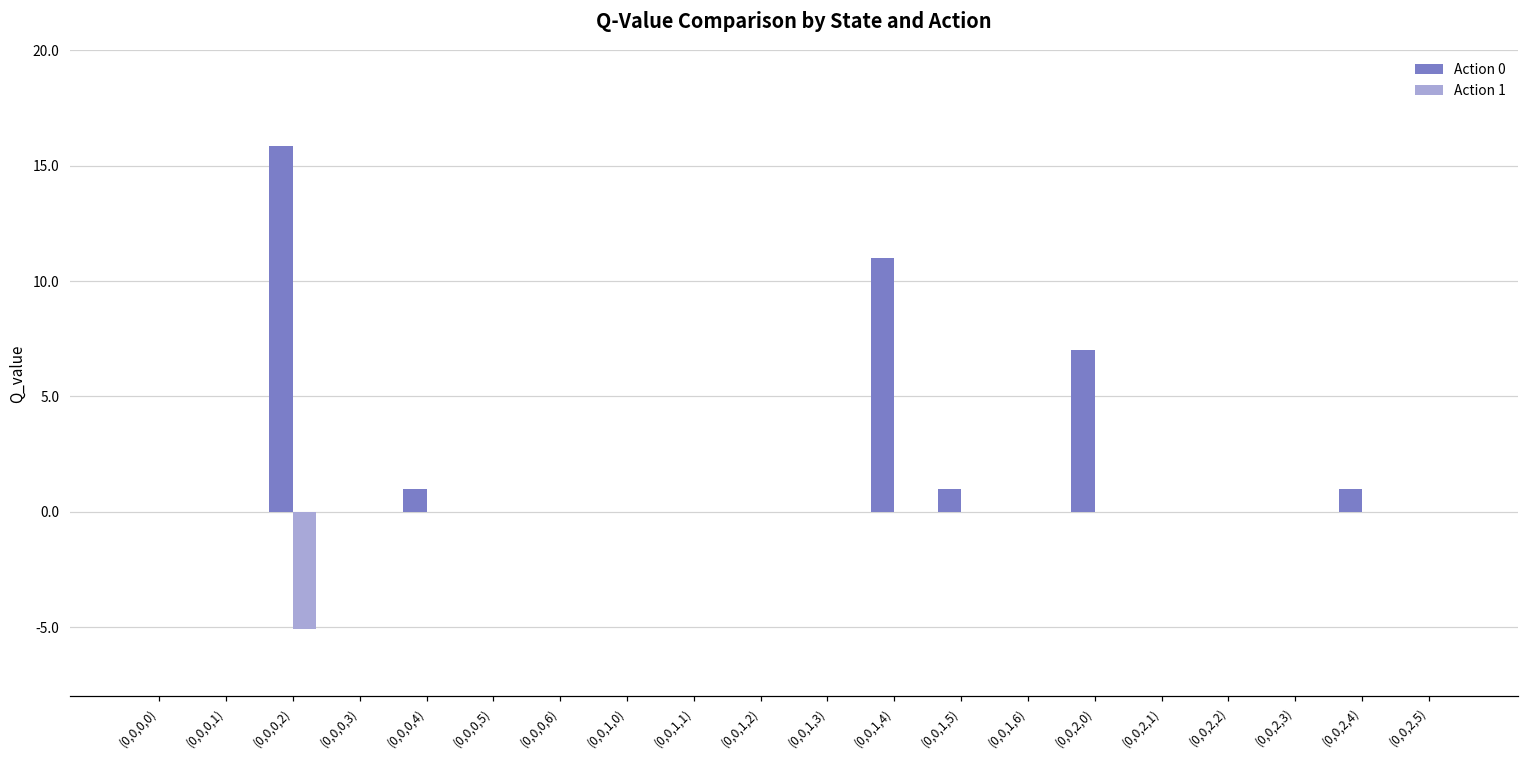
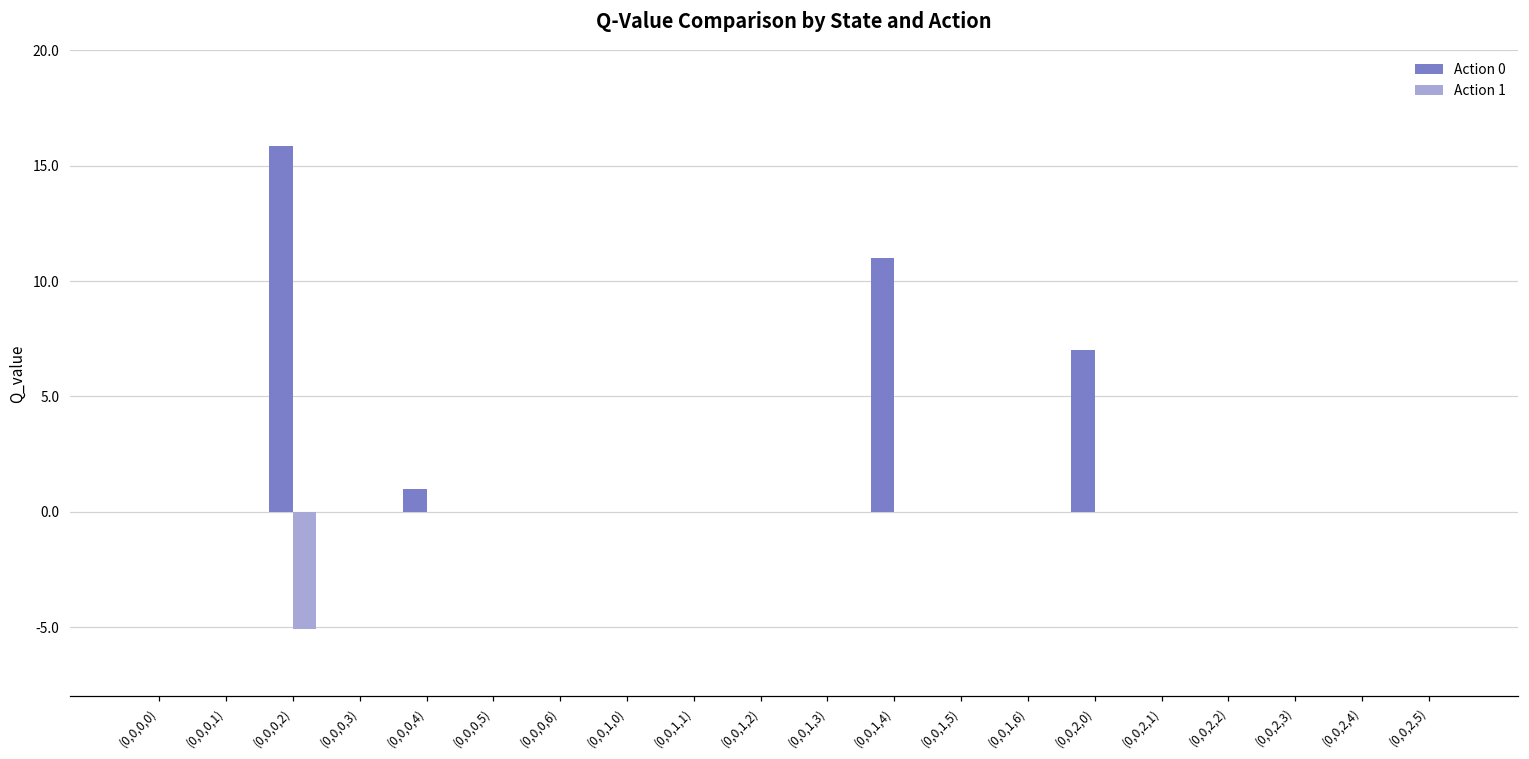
Action 0, (0,0,1,5): 1 -> 0
Action 0, (0,0,2,4): 1 -> 0
